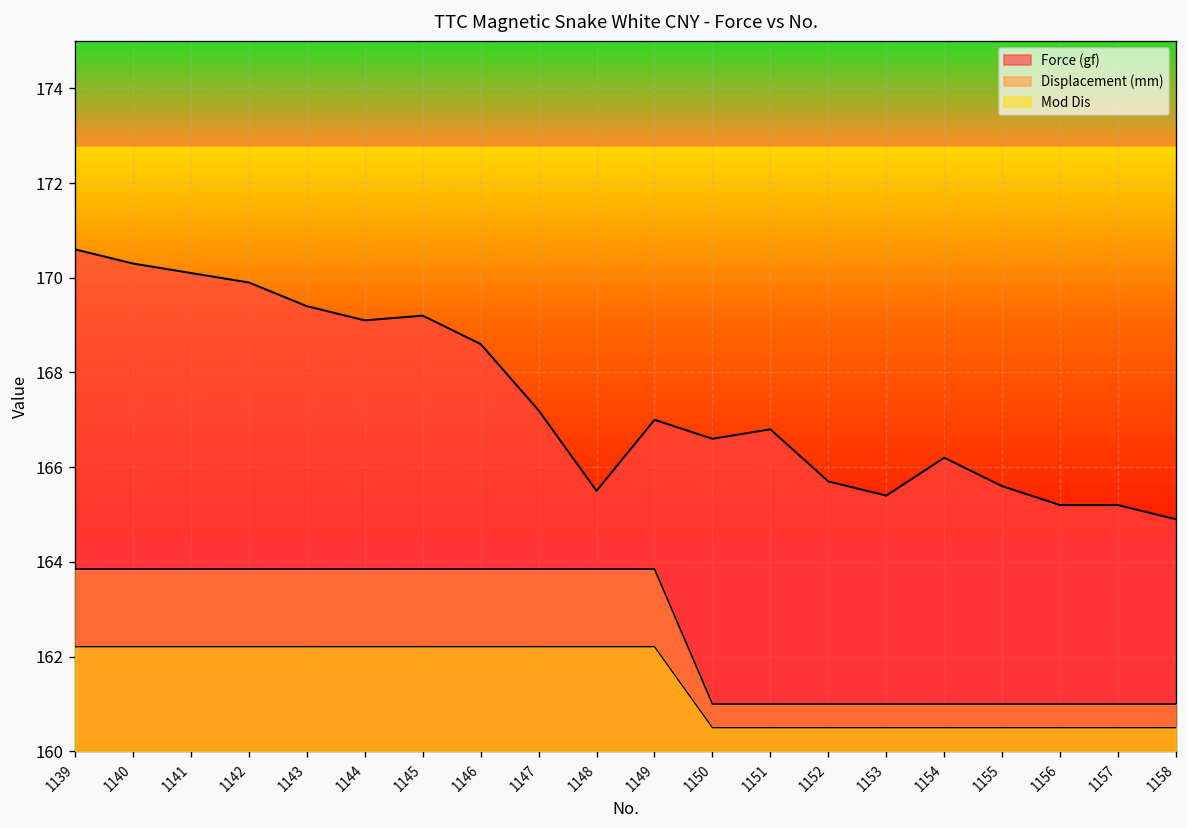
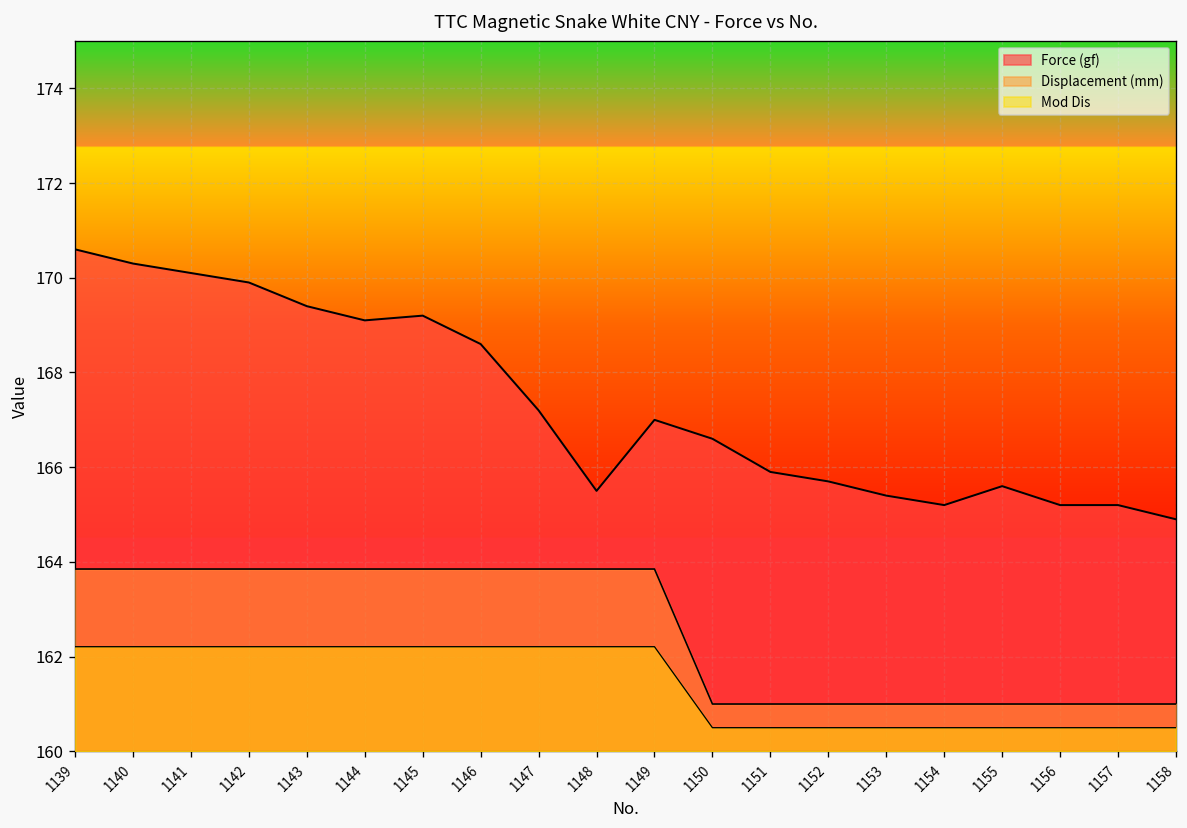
Force (gf), 1151: 166.8 -> 165.9
Force (gf), 1154: 166.2 -> 165.2
